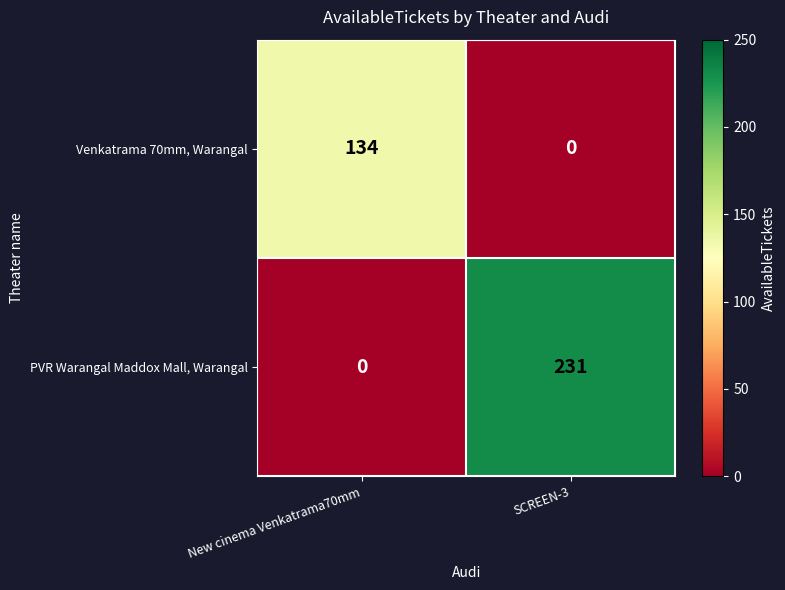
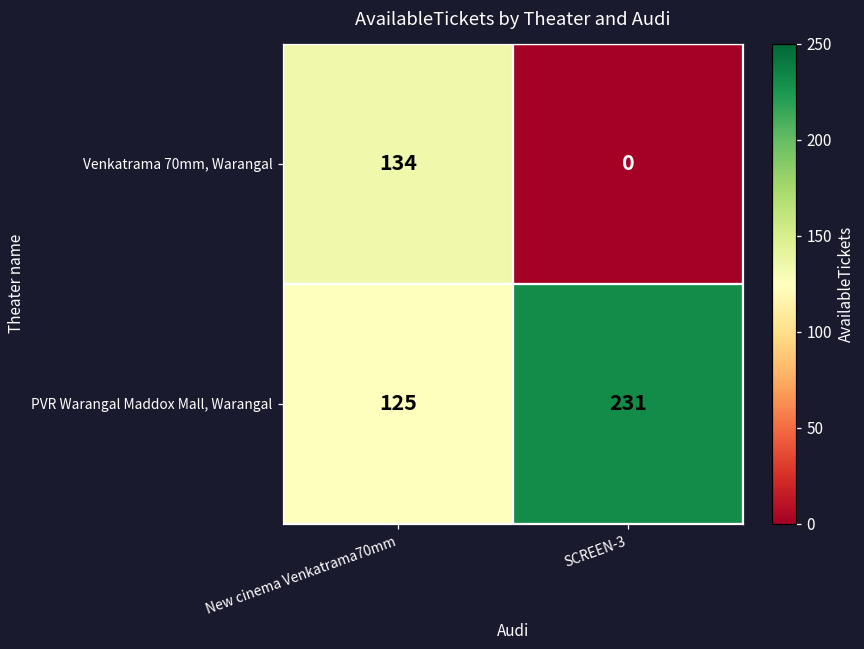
PVR Warangal Maddox Mall, Warangal, New cinema Venkatrama70mm: 0 -> 125
